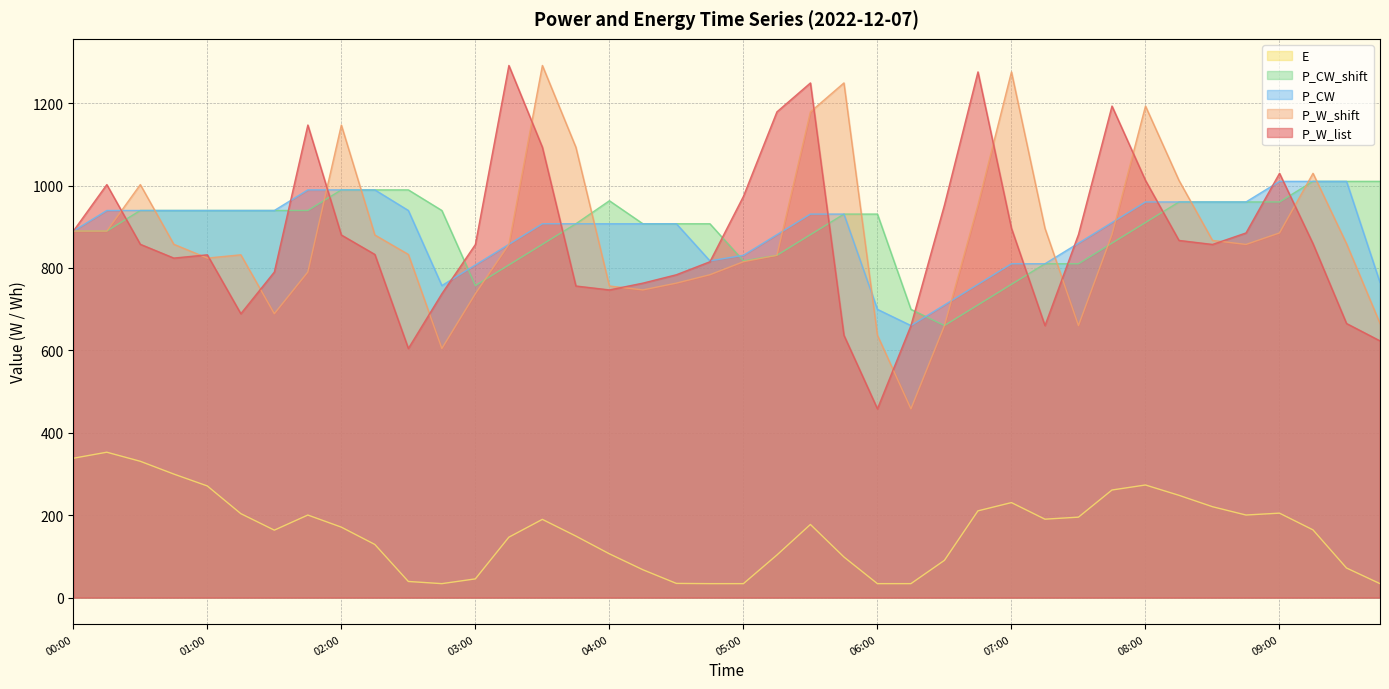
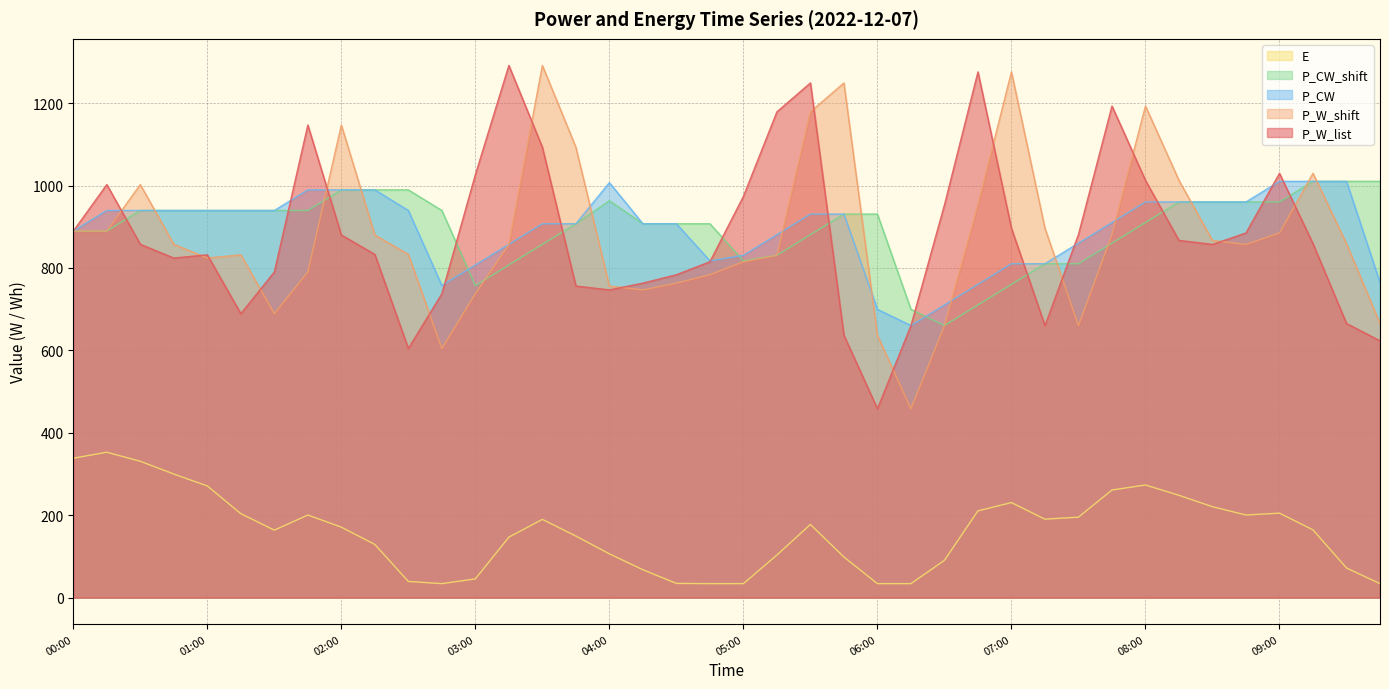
P_W_list, 03:00: 860 -> 1030
P_CW, 04:00: 910 -> 1010
